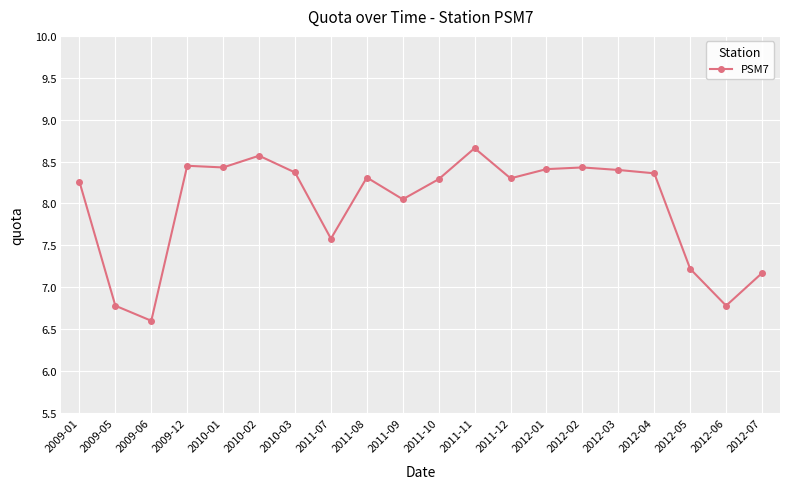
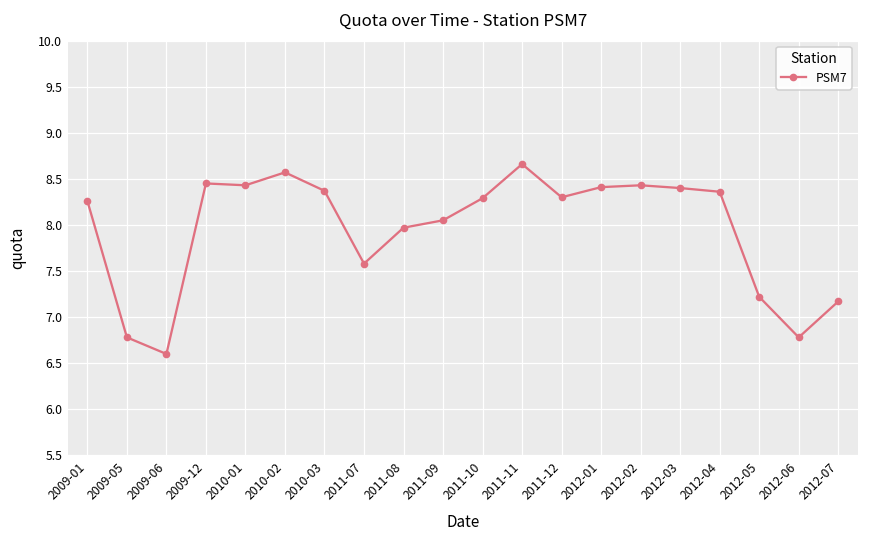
2011-08: 8.3 -> 8.0
